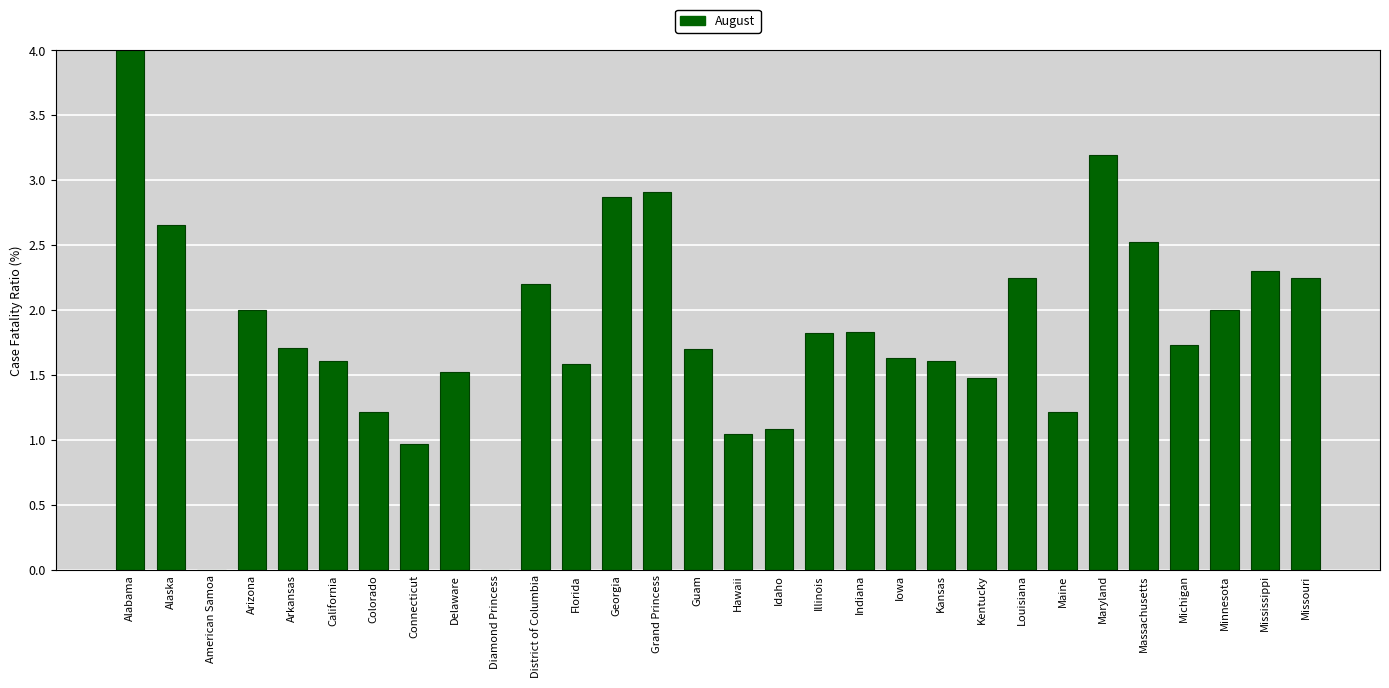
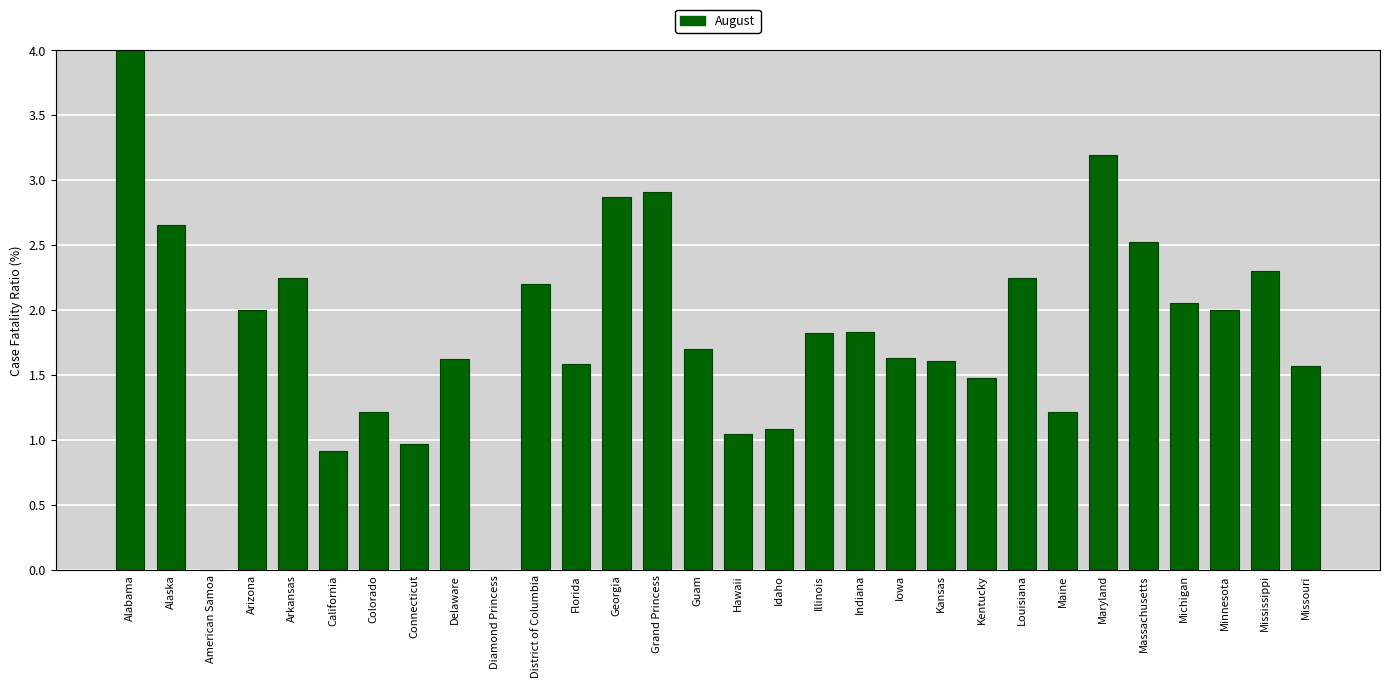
Arkansas: 1.71 -> 2.25
California: 1.61 -> 0.92
Delaware: 1.53 -> 1.63
Michigan: 1.73 -> 2.05
Missouri: 2.25 -> 1.57
